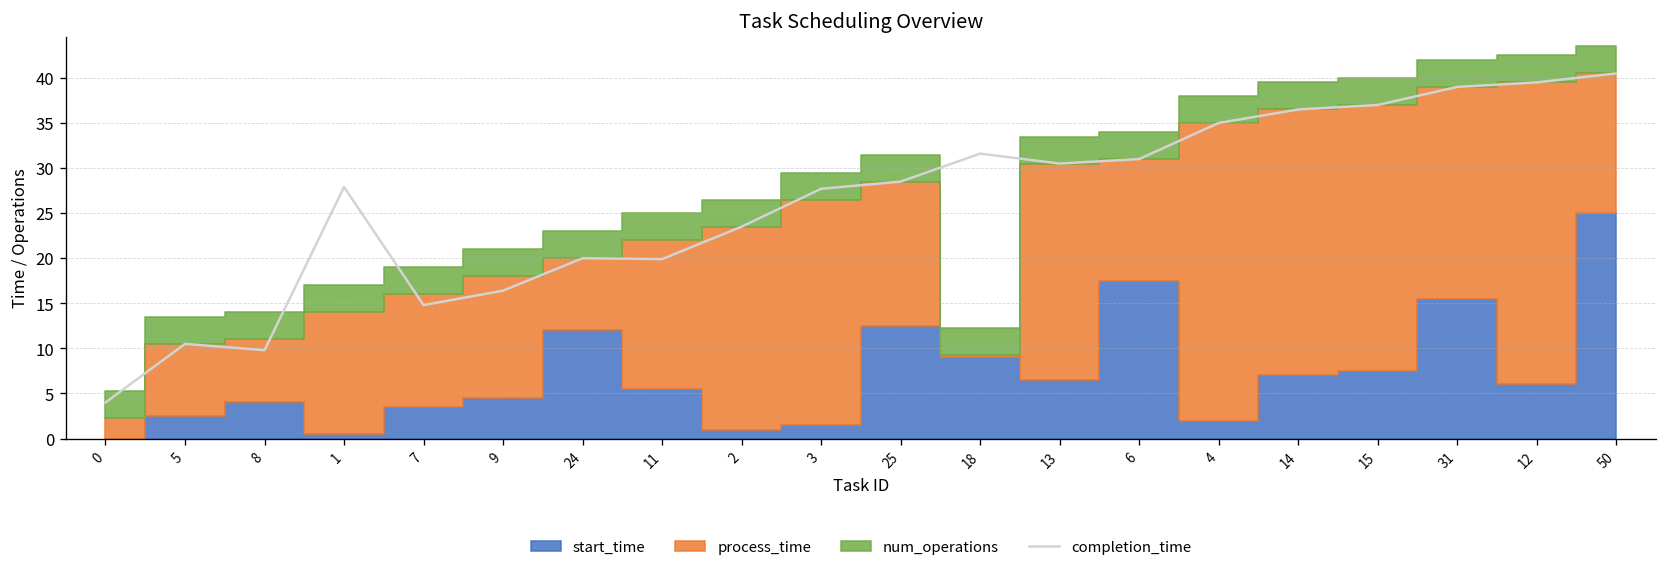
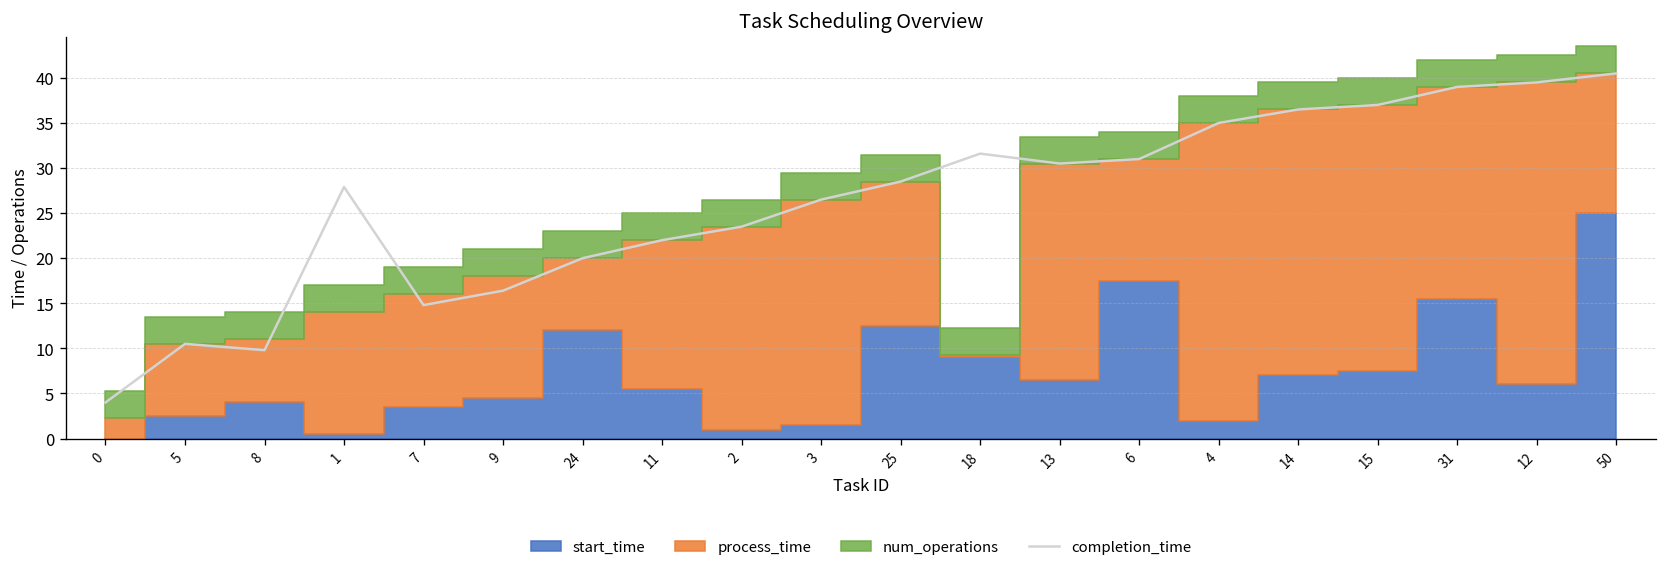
completion_time, 11: 20 -> 22
completion_time, 3: 28 -> 27
